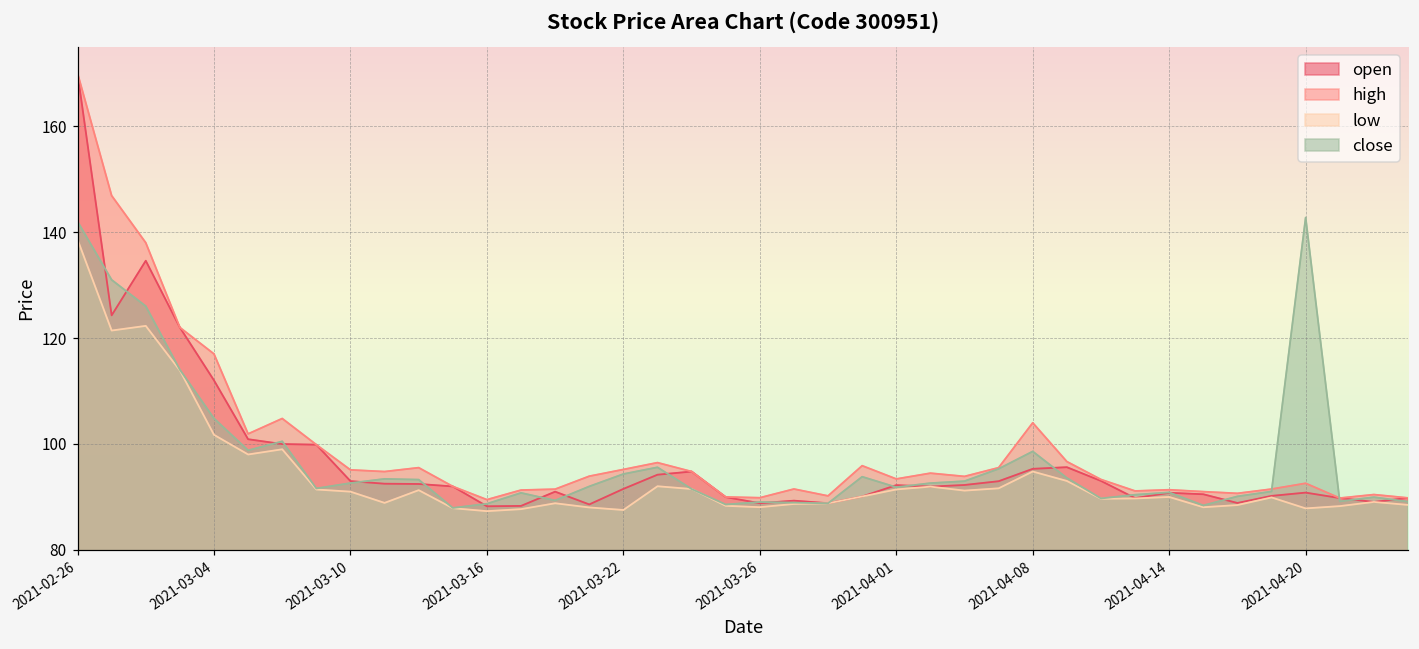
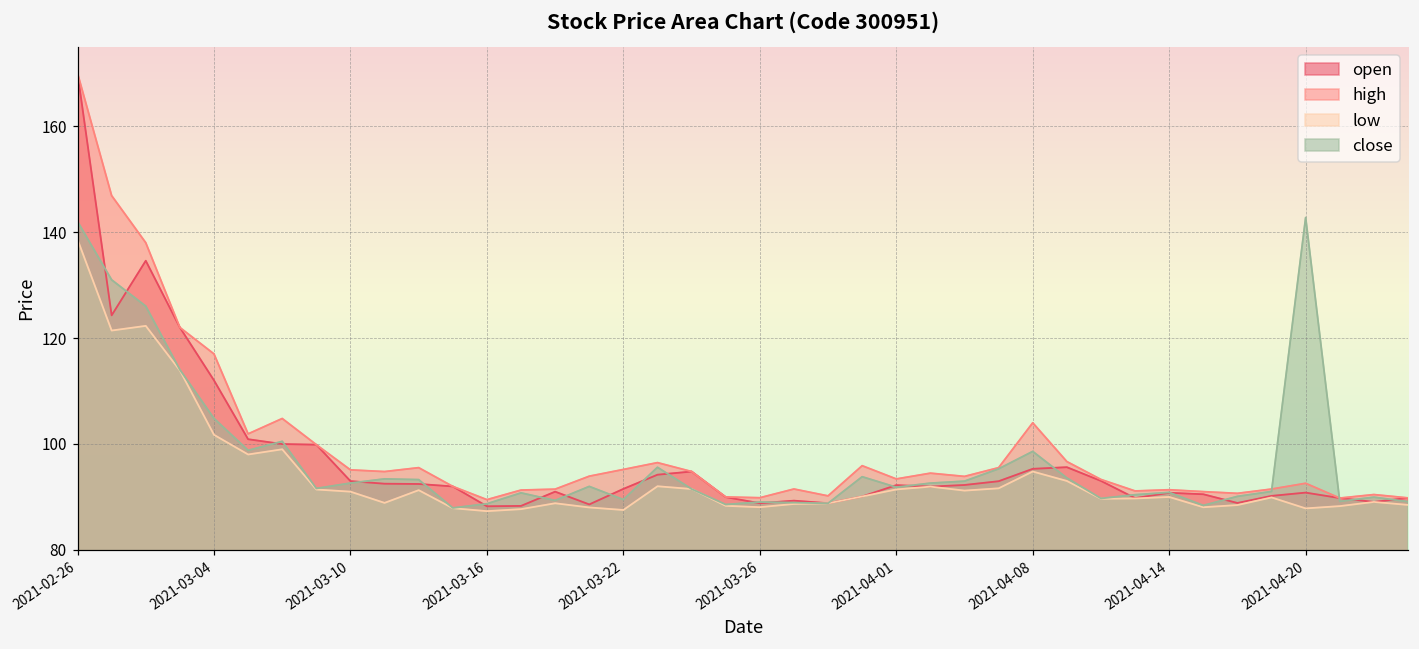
close, 2021-03-22: 94 -> 90
